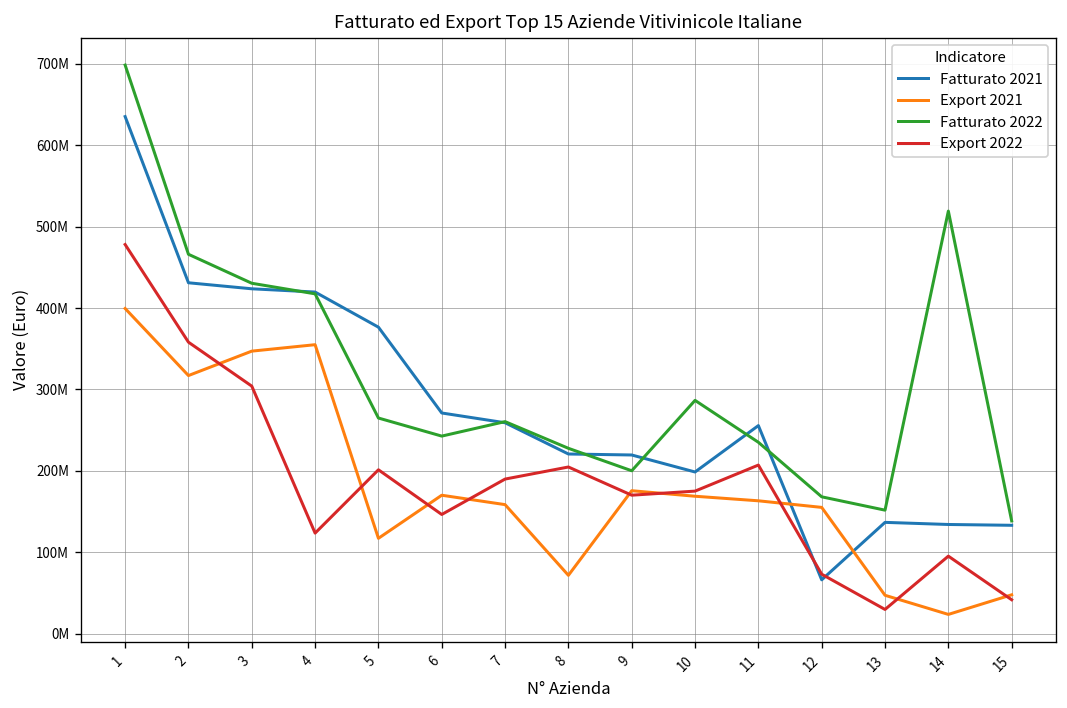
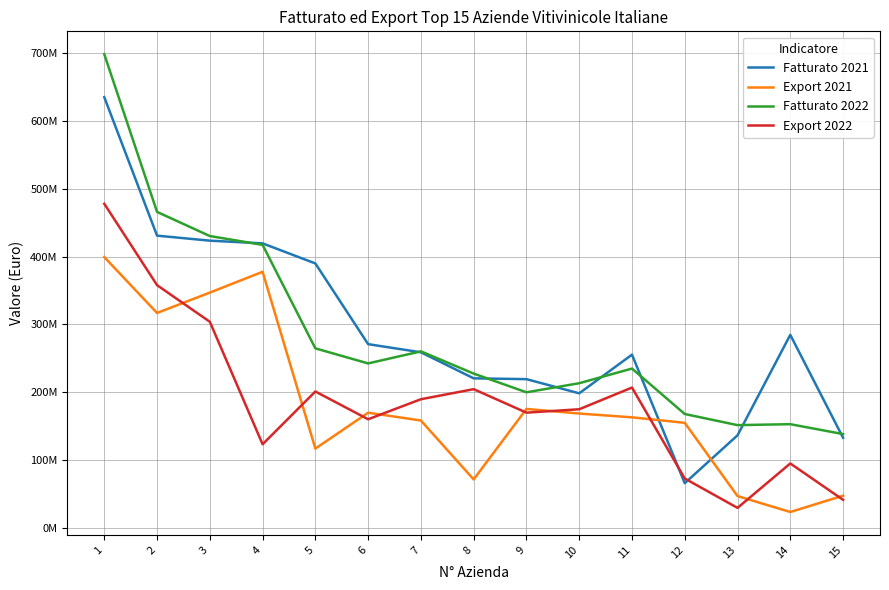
Export 2021, 4: 350000000 -> 380000000
Fatturato 2021, 5: 380000000 -> 390000000
Export 2022, 6: 150000000 -> 160000000
Fatturato 2022, 10: 290000000 -> 210000000
Fatturato 2021, 14: 130000000 -> 280000000
Fatturato 2022, 14: 520000000 -> 150000000
